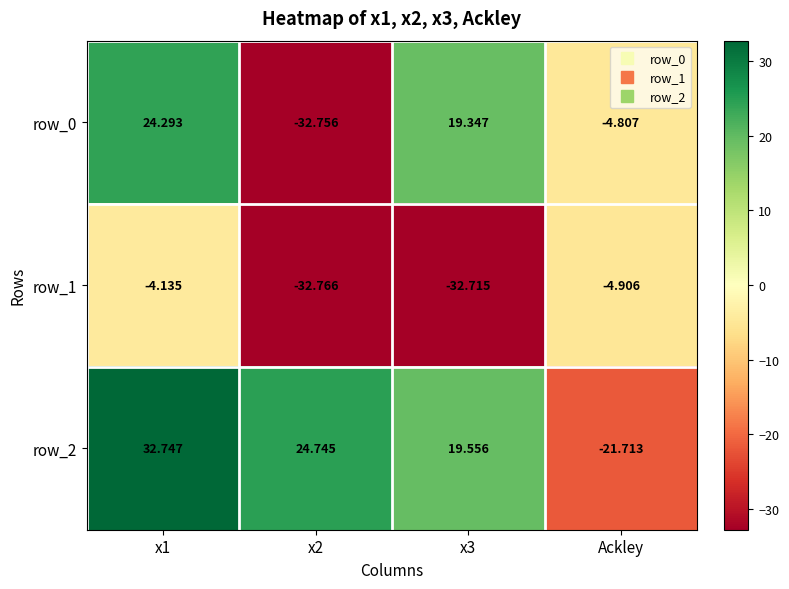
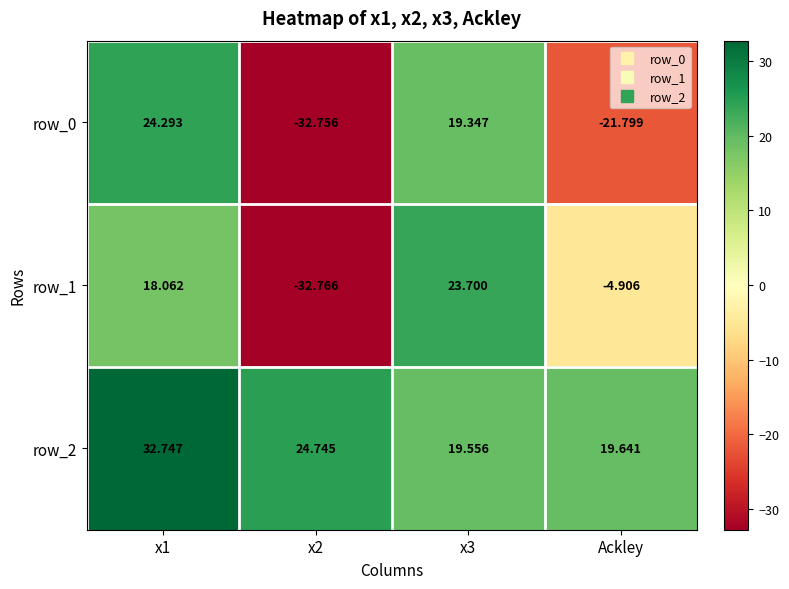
row_0, Ackley: -4.807 -> -21.799
row_1, x1: -4.135 -> 18.062
row_1, x3: -32.715 -> 23.700
row_2, Ackley: -21.713 -> 19.641
